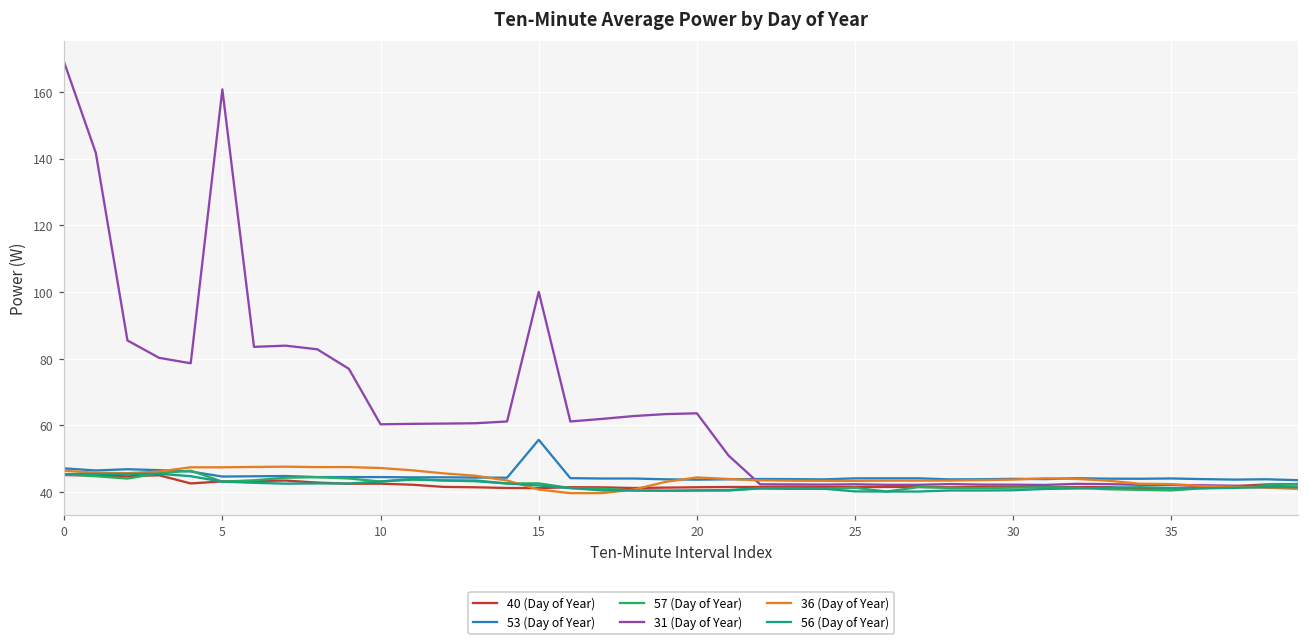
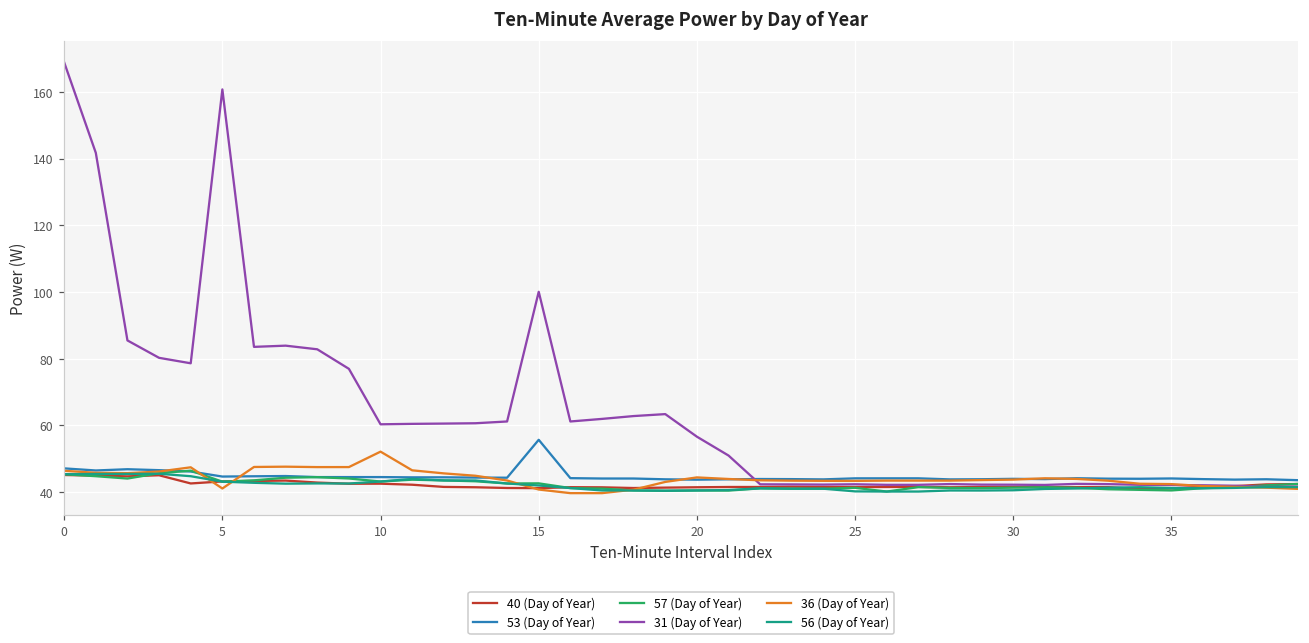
36 (Day of Year), 5: 47 -> 41
36 (Day of Year), 10: 47 -> 52
31 (Day of Year), 20: 64 -> 57
